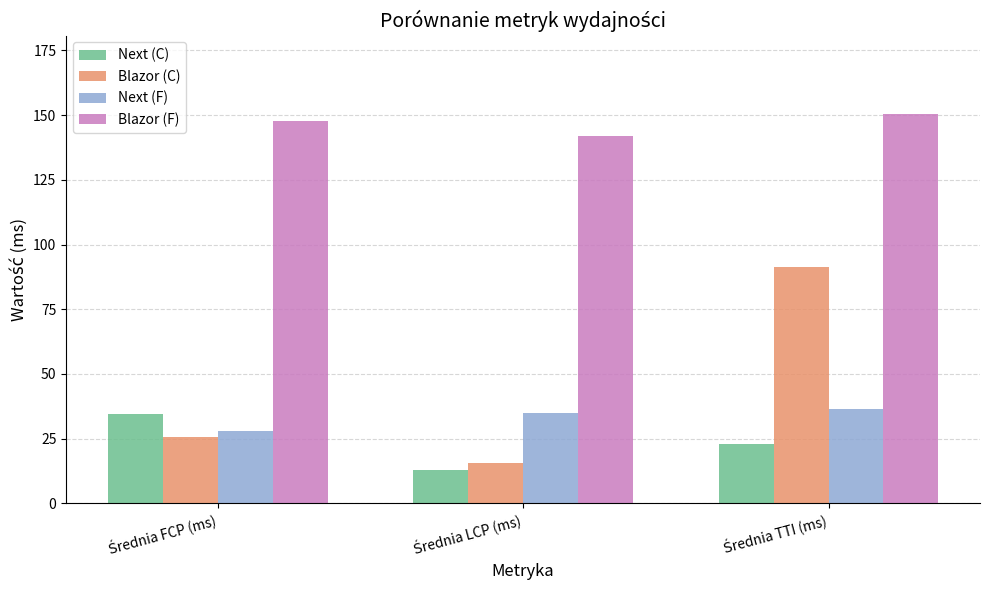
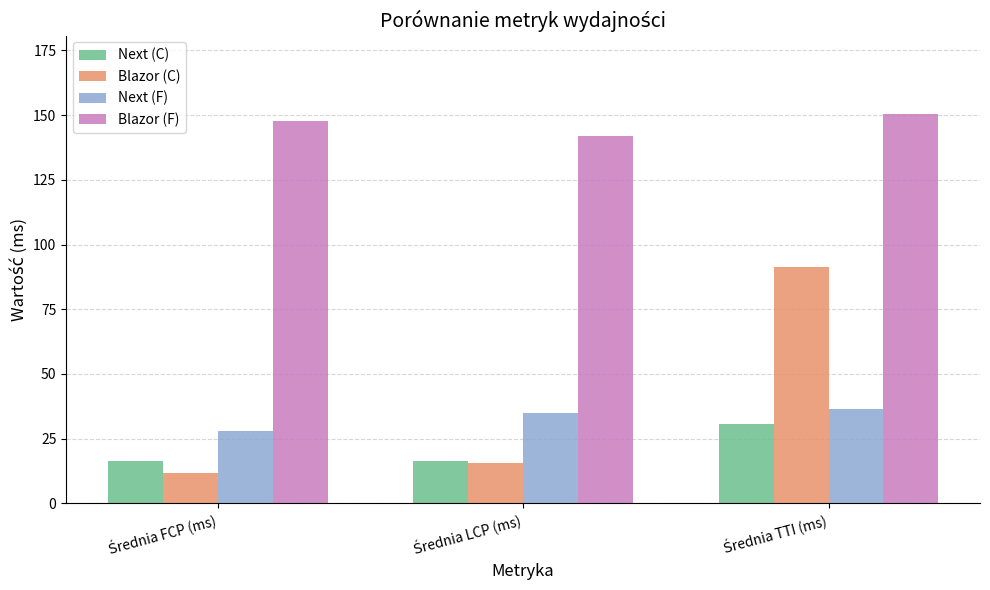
Next (C), Średnia FCP (ms): 34 -> 17
Blazor (C), Średnia FCP (ms): 25 -> 12
Next (C), Średnia LCP (ms): 13 -> 17
Next (C), Średnia TTI (ms): 23 -> 31
